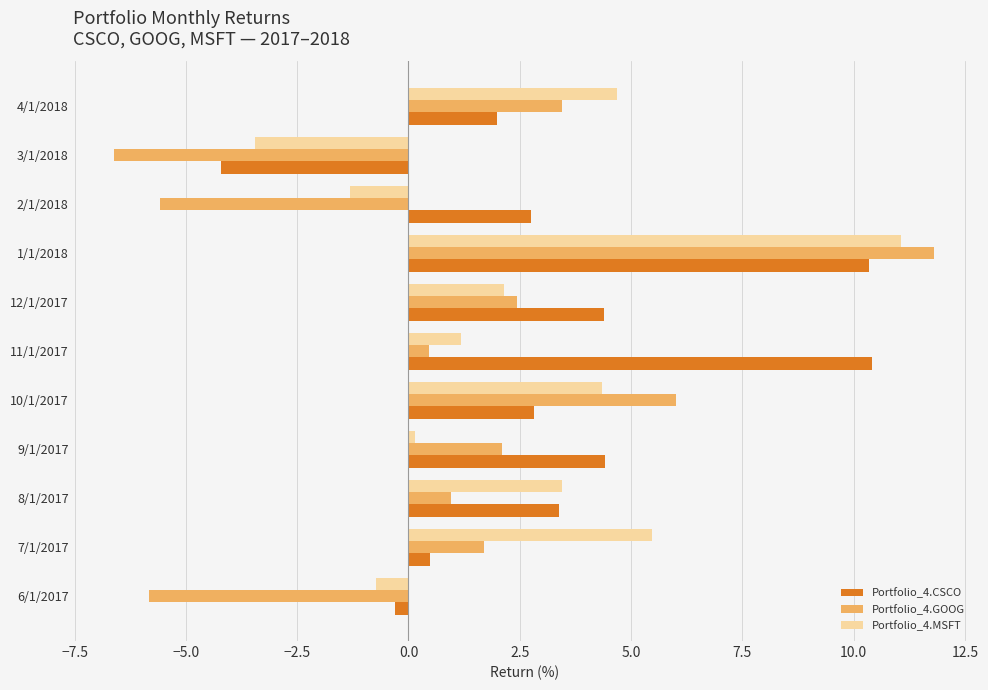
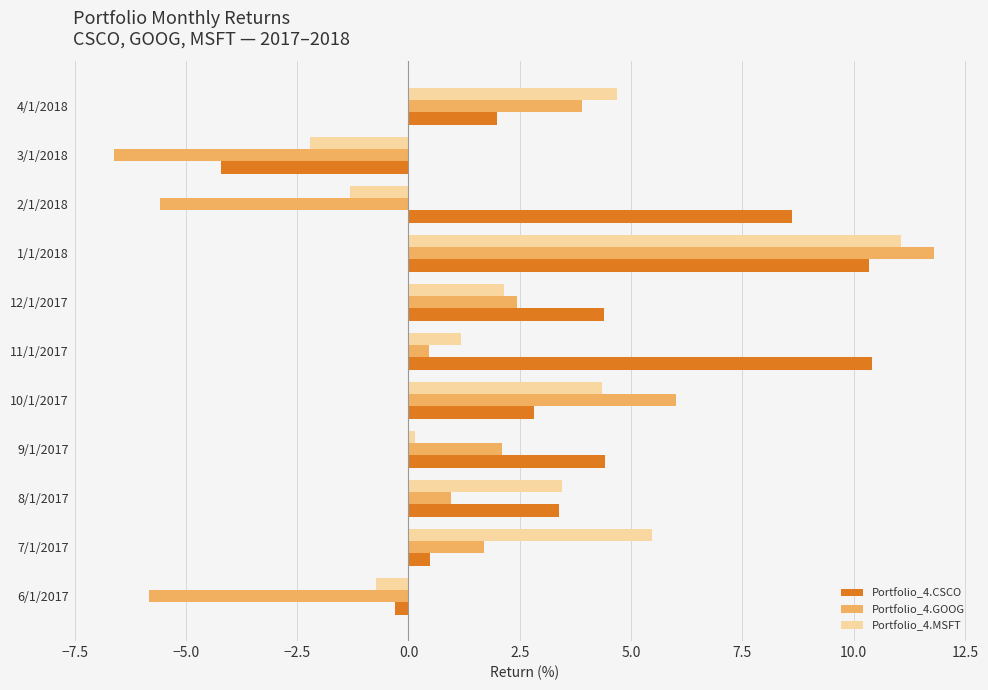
Portfolio_4.GOOG, 4/1/2018: 3.5 -> 3.9
Portfolio_4.MSFT, 3/1/2018: -3.4 -> -2.2
Portfolio_4.CSCO, 2/1/2018: 2.8 -> 8.6
